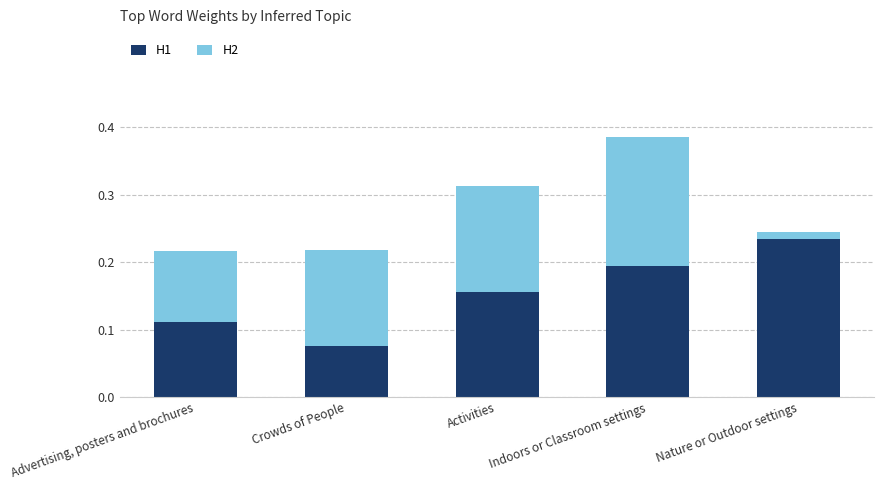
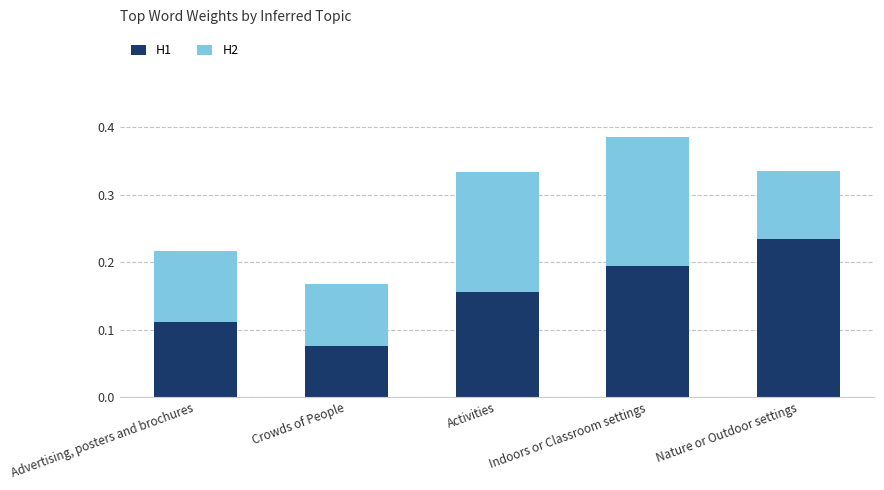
H2, Crowds of People: 0.14 -> 0.09
H2, Activities: 0.16 -> 0.18
H2, Nature or Outdoor settings: 0.01 -> 0.10
